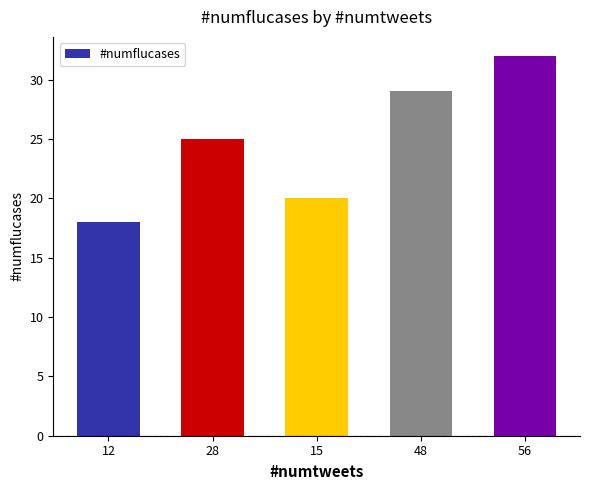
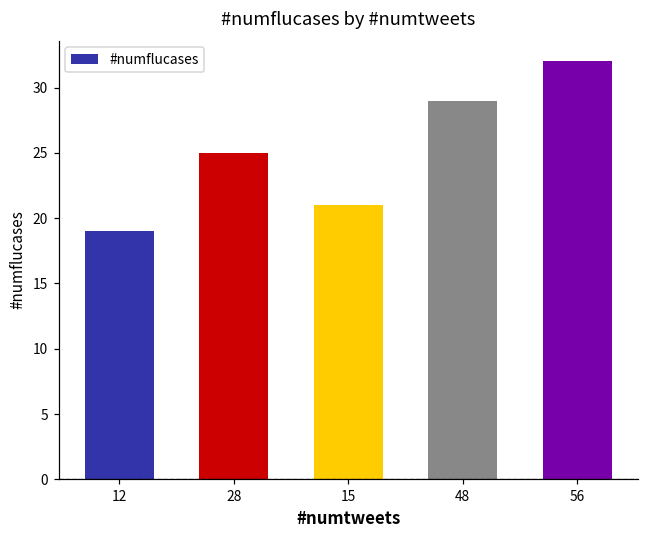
12: 18 -> 19
15: 20 -> 21
